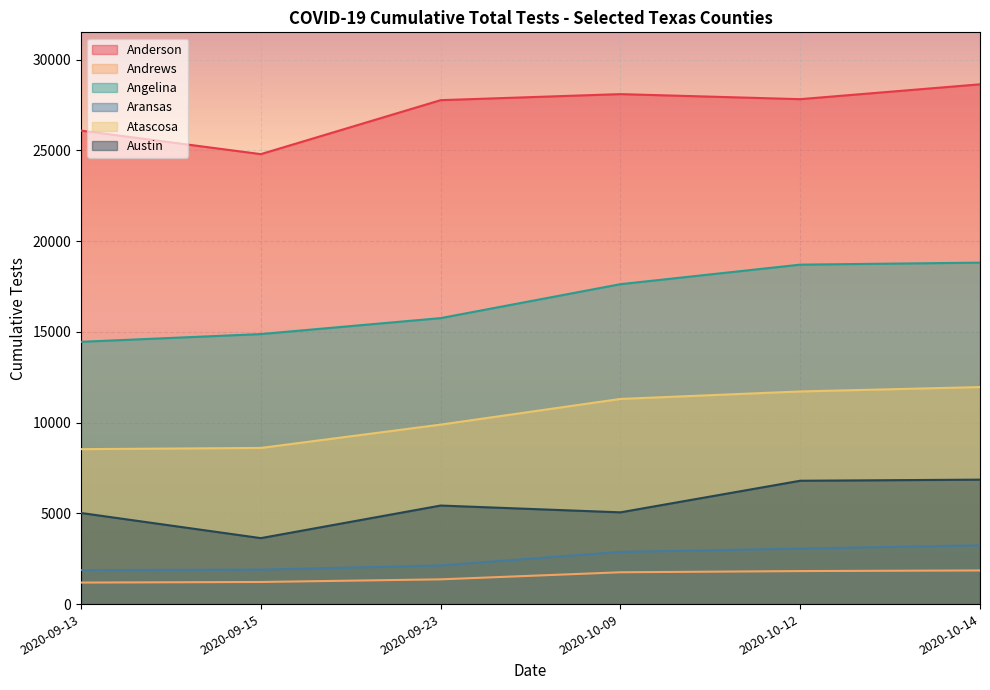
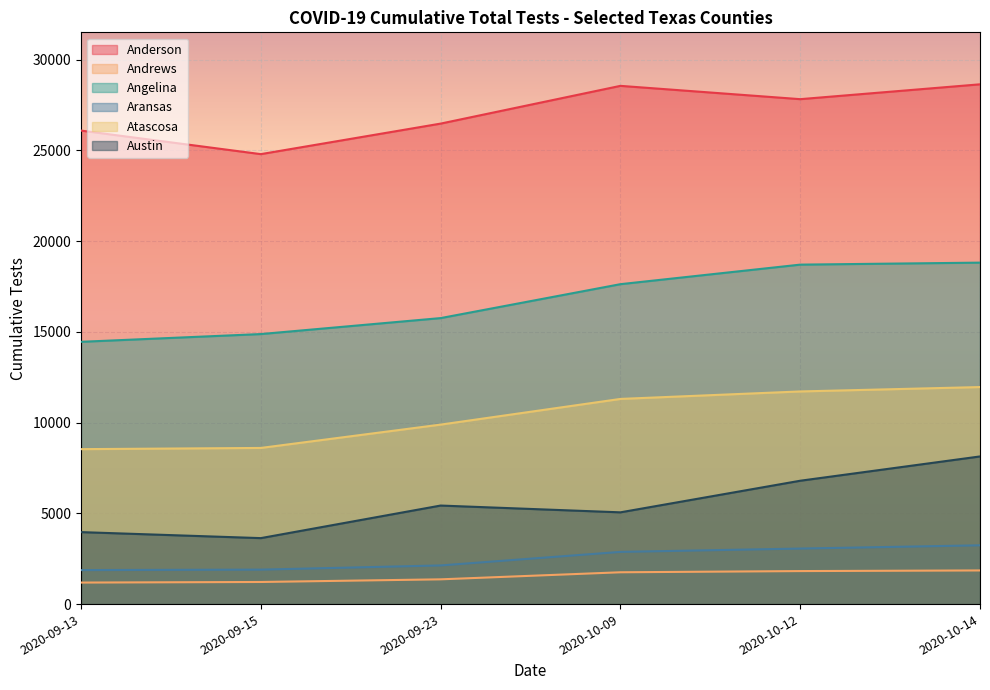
Austin, 2020-09-13: 5000 -> 4000
Anderson, 2020-09-23: 27800 -> 26500
Anderson, 2020-10-09: 28100 -> 28600
Austin, 2020-10-14: 6900 -> 8100
